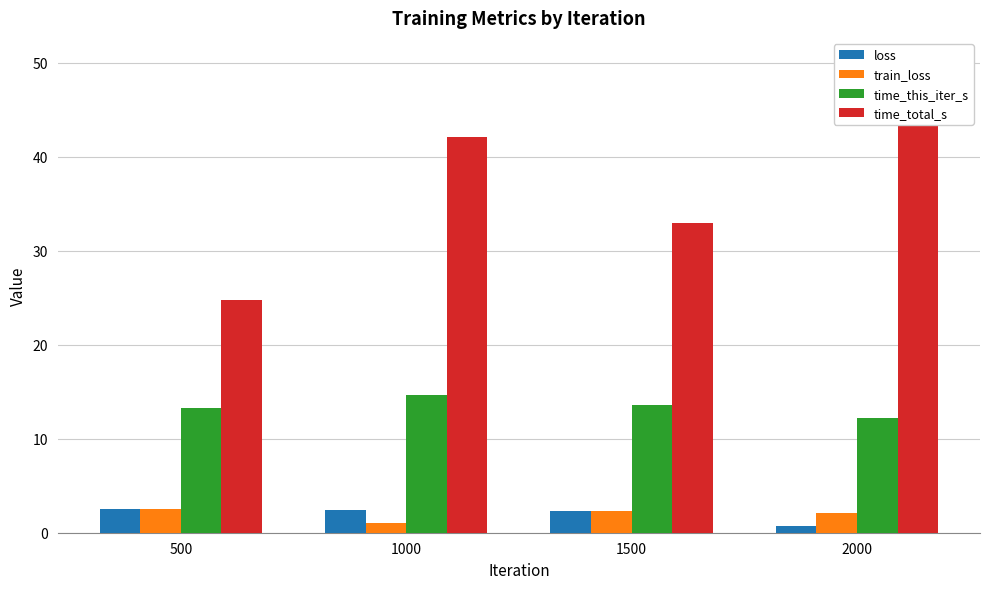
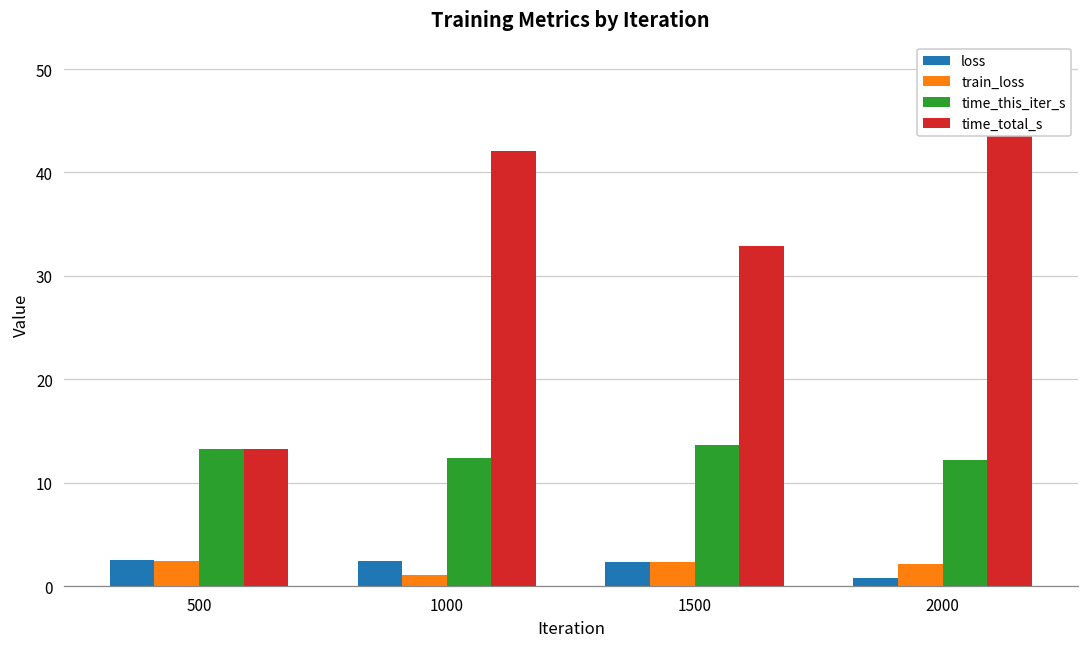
time_total_s, 500: 25 -> 13
time_this_iter_s, 1000: 15 -> 12
